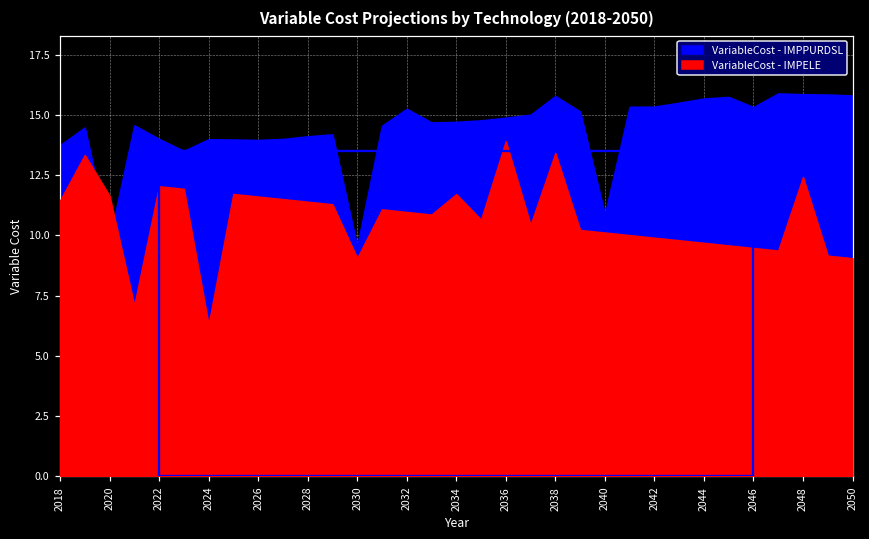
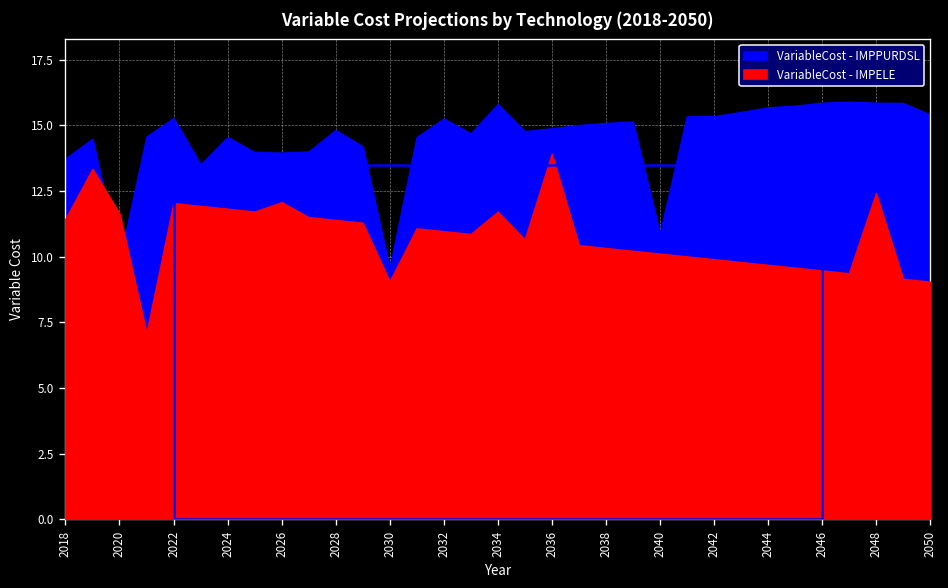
VariableCost - IMPPURDSL, 2022: 14.0 -> 15.3
VariableCost - IMPPURDSL, 2024: 14.0 -> 14.6
VariableCost - IMPELE, 2024: 6.3 -> 11.8
VariableCost - IMPELE, 2026: 11.6 -> 12.1
VariableCost - IMPPURDSL, 2028: 14.1 -> 14.8
VariableCost - IMPPURDSL, 2034: 14.7 -> 15.8
VariableCost - IMPPURDSL, 2038: 15.8 -> 15.1
VariableCost - IMPELE, 2038: 13.4 -> 10.3
VariableCost - IMPPURDSL, 2046: 15.3 -> 15.9
VariableCost - IMPPURDSL, 2050: 15.8 -> 15.4
